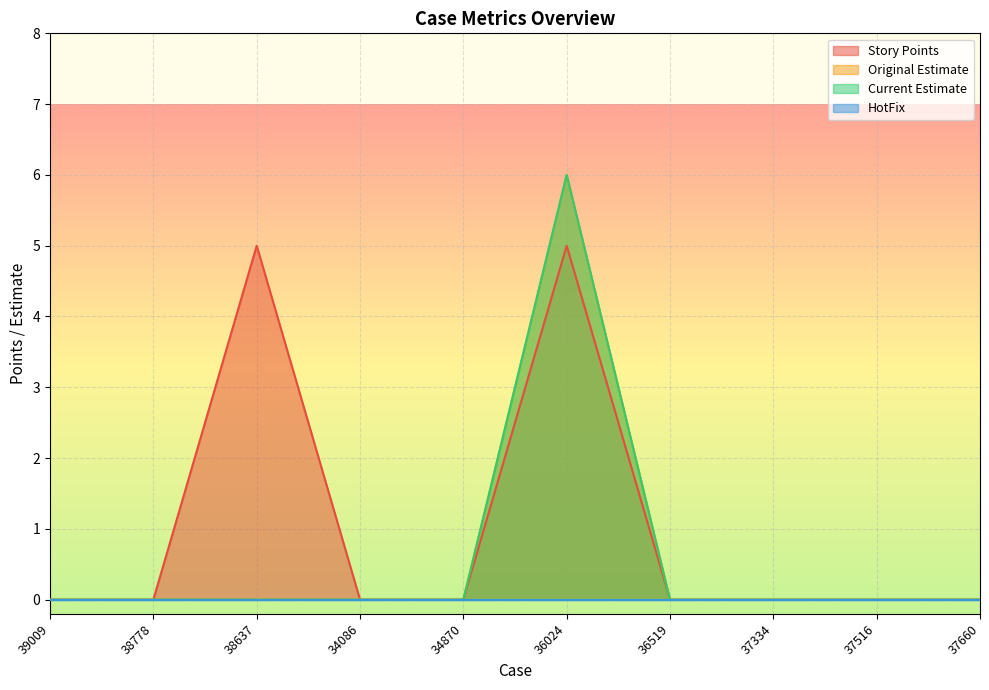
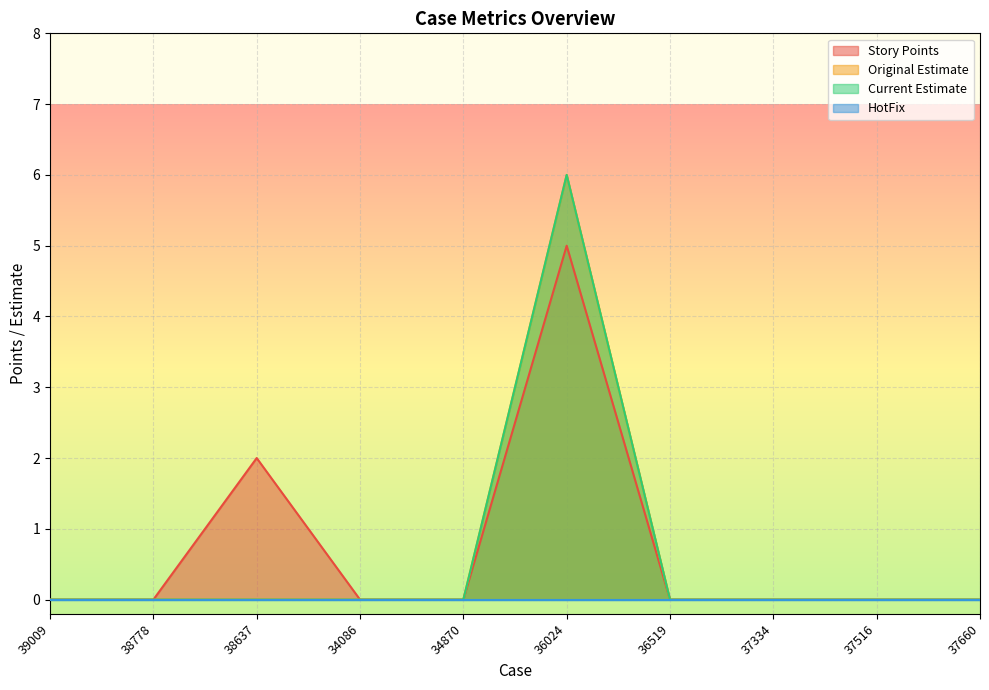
Story Points, 38637: 5 -> 2
